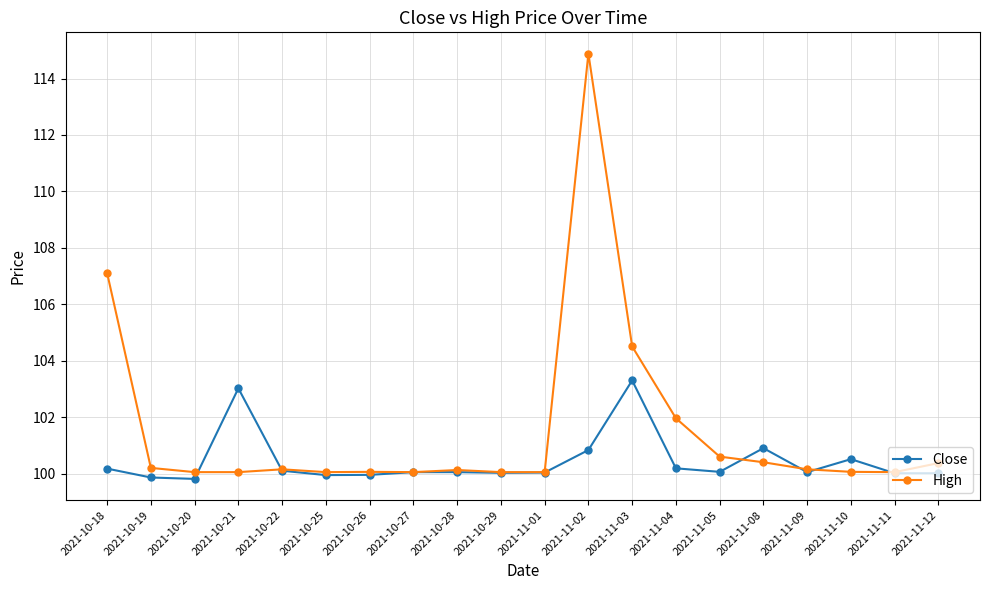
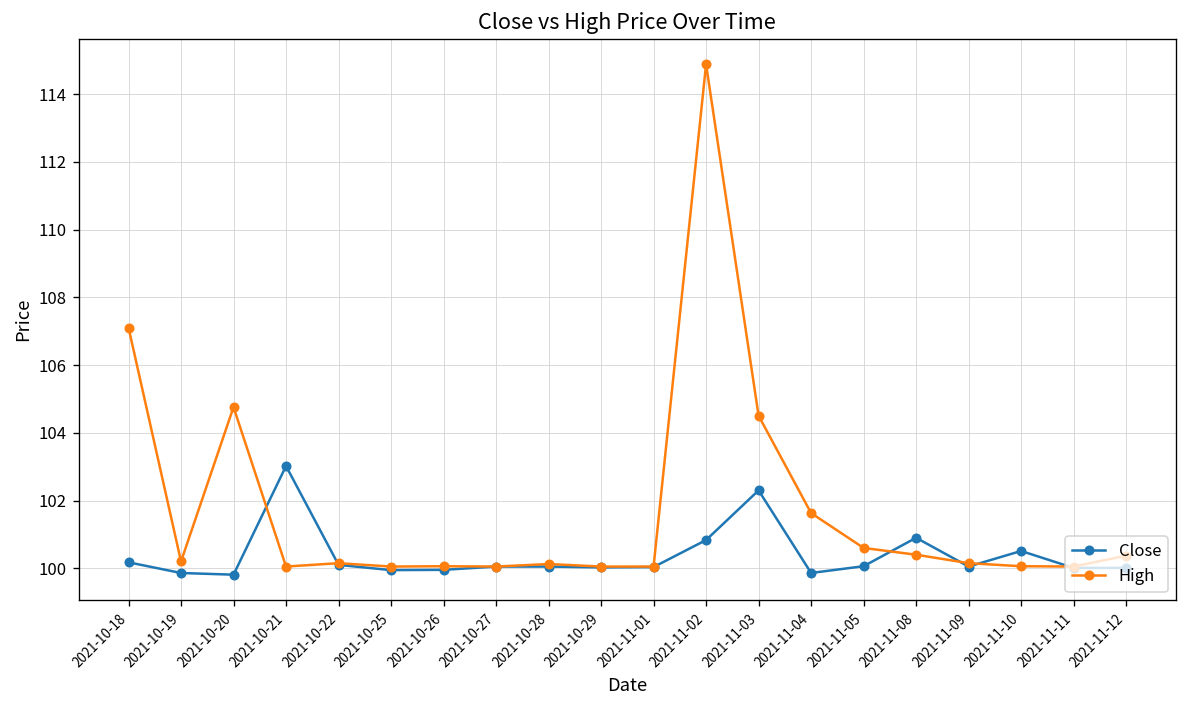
High, 2021-10-20: 100.1 -> 104.8
Close, 2021-11-03: 103.3 -> 102.3
Close, 2021-11-04: 100.2 -> 99.9
High, 2021-11-04: 102.0 -> 101.6
